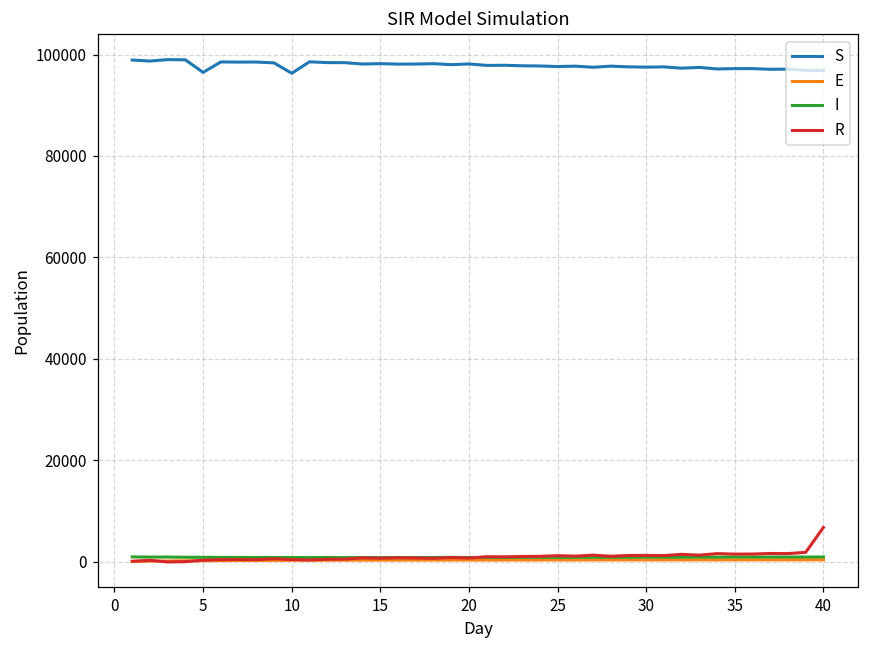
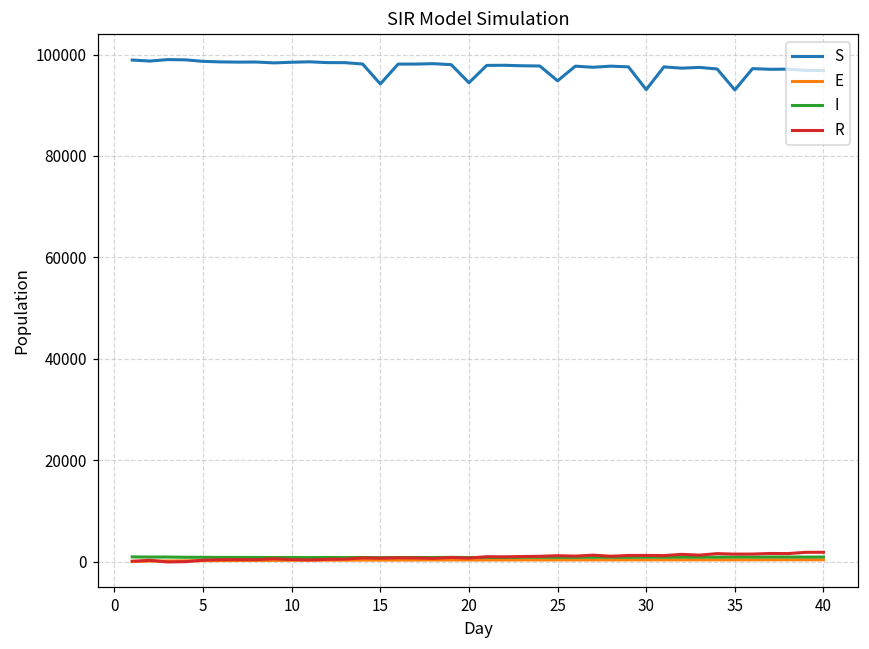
S, 5: 96000 -> 99000
S, 10: 96000 -> 98000
S, 15: 98000 -> 94000
S, 20: 98000 -> 94000
S, 25: 98000 -> 95000
S, 30: 98000 -> 93000
S, 35: 97000 -> 93000
R, 40: 7000 -> 2000
